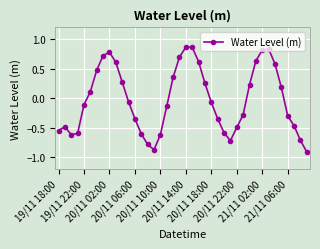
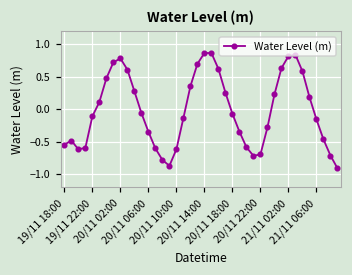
20/11 22:00: -0.5 -> -0.7
21/11 06:00: -0.3 -> -0.2
